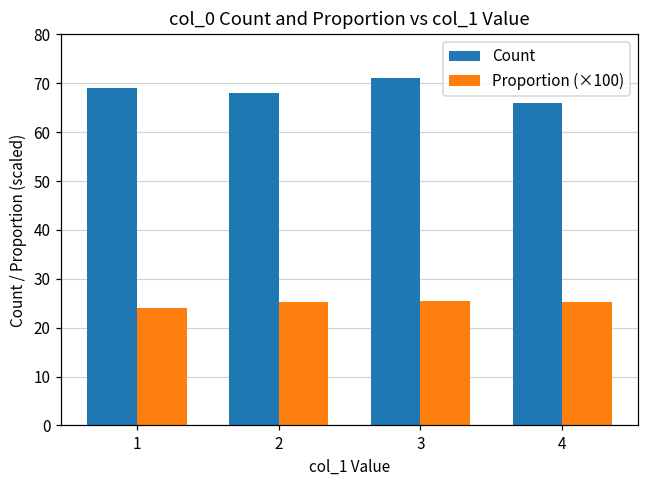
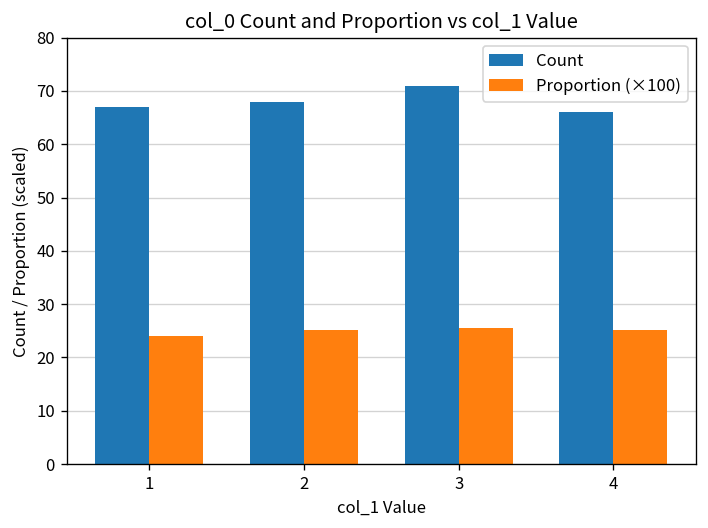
Count, 1: 69 -> 67
